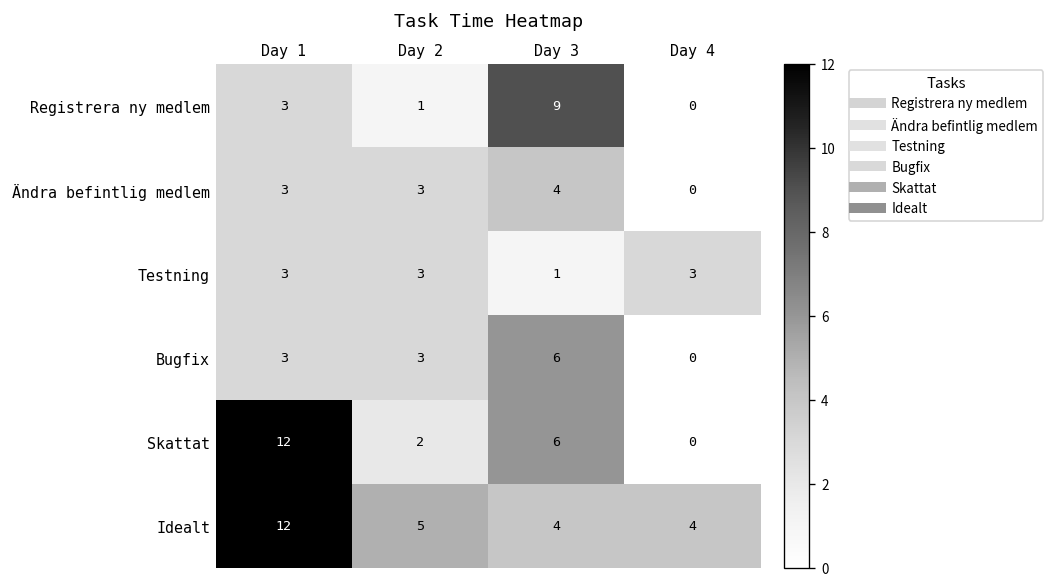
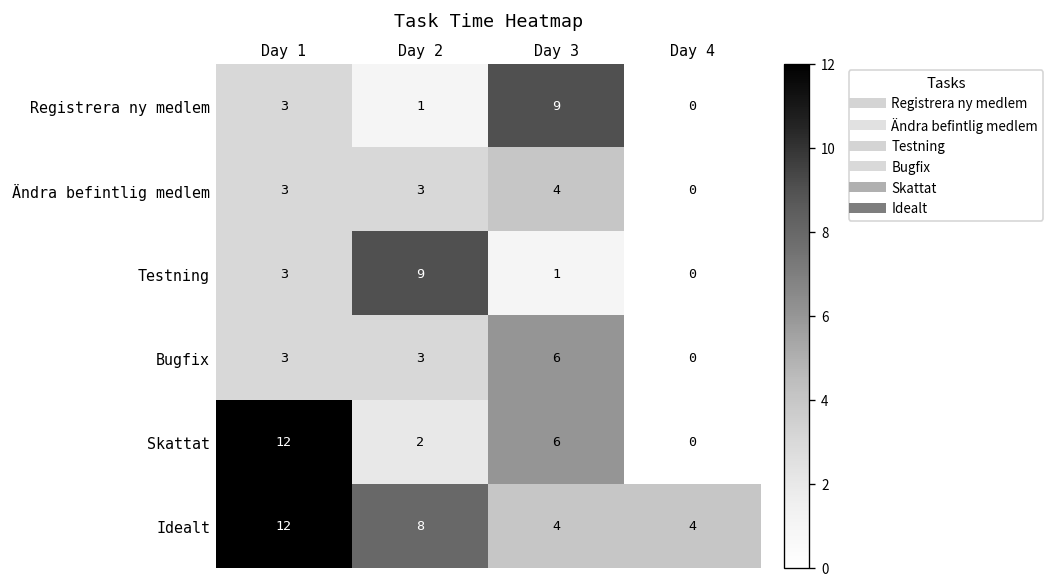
Testning, Day 2: 3 -> 9
Testning, Day 4: 3 -> 0
Idealt, Day 2: 5 -> 8
